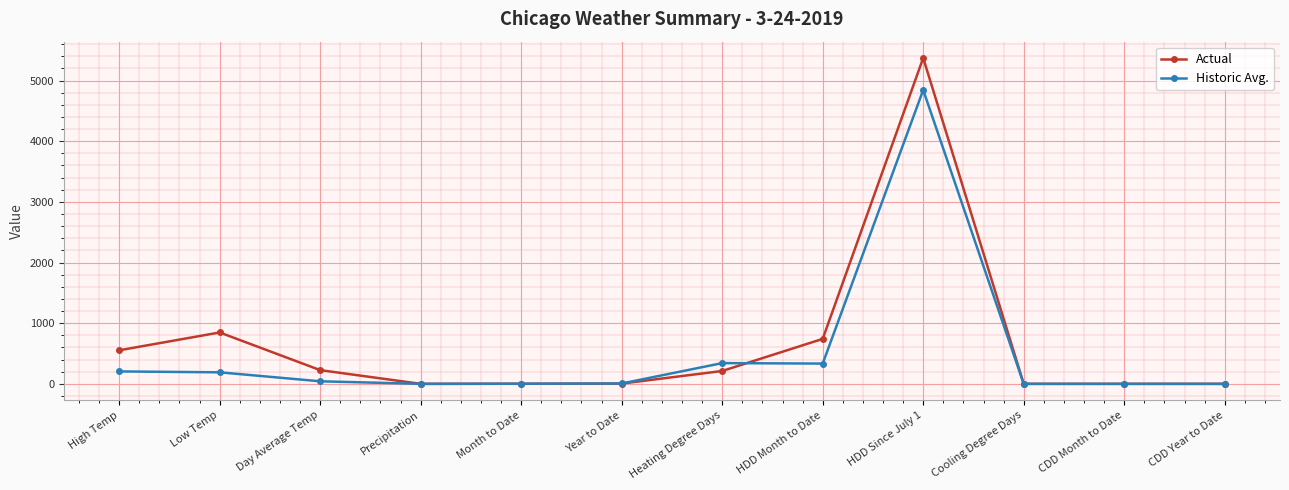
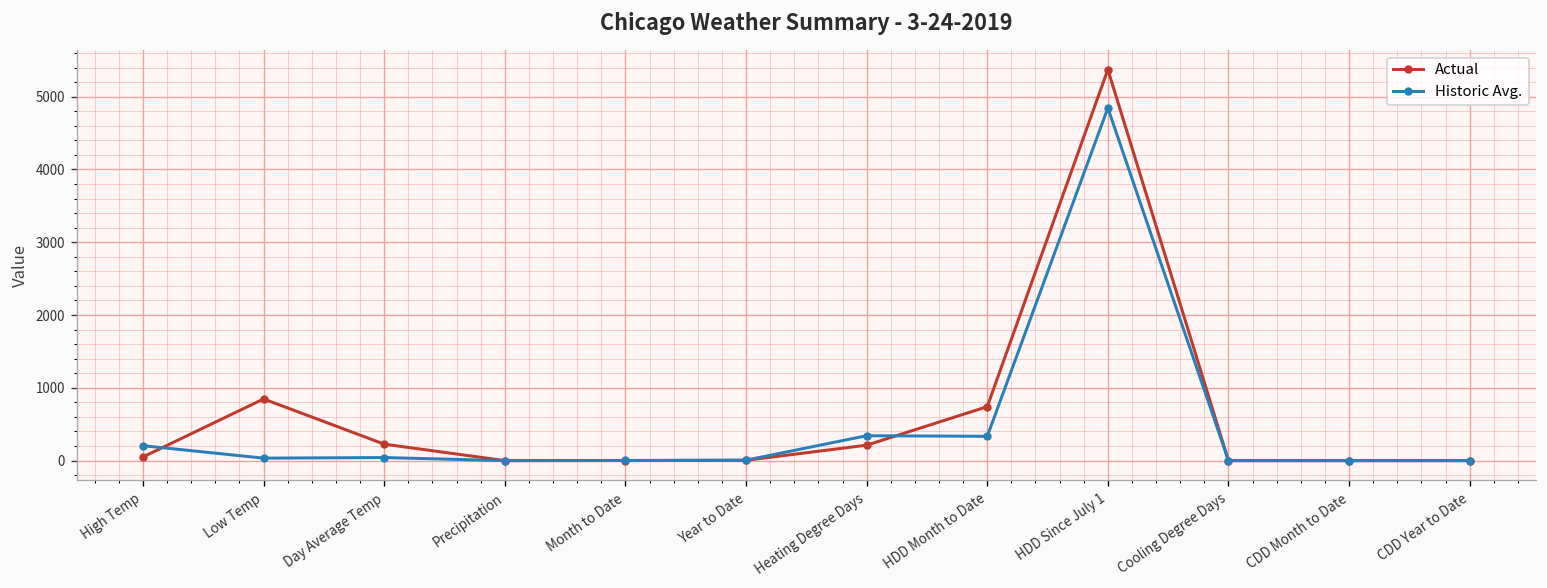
Actual, High Temp: 600 -> 100
Historic Avg., Low Temp: 200 -> 0
